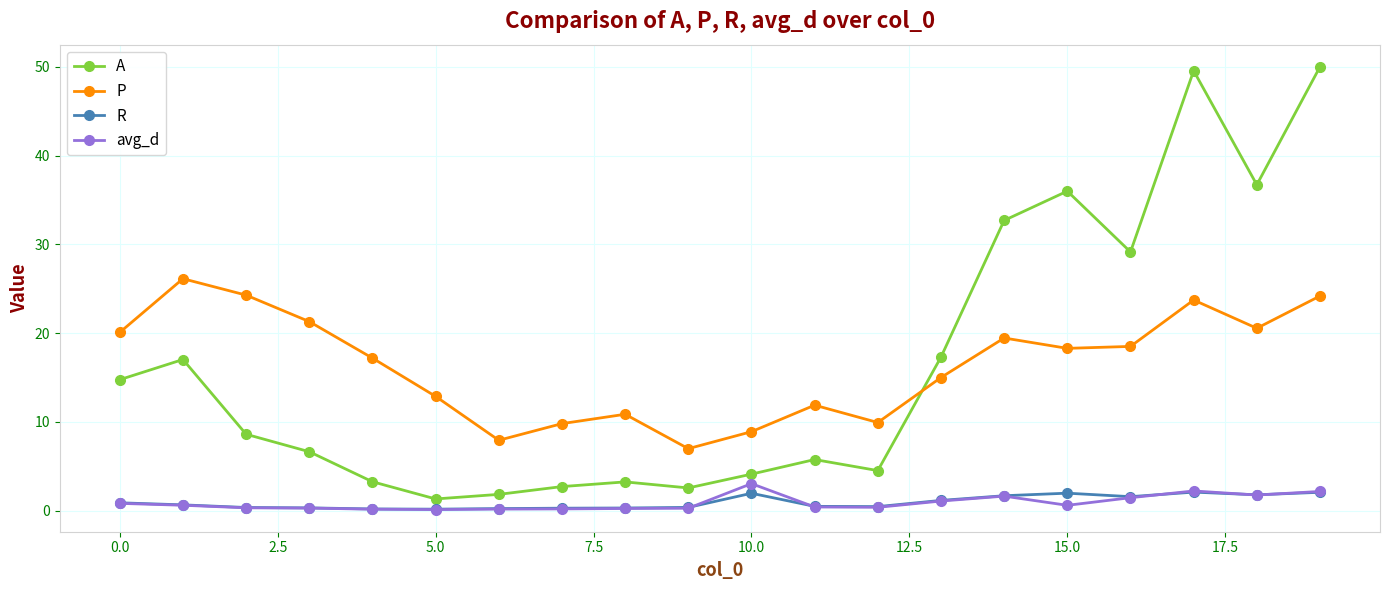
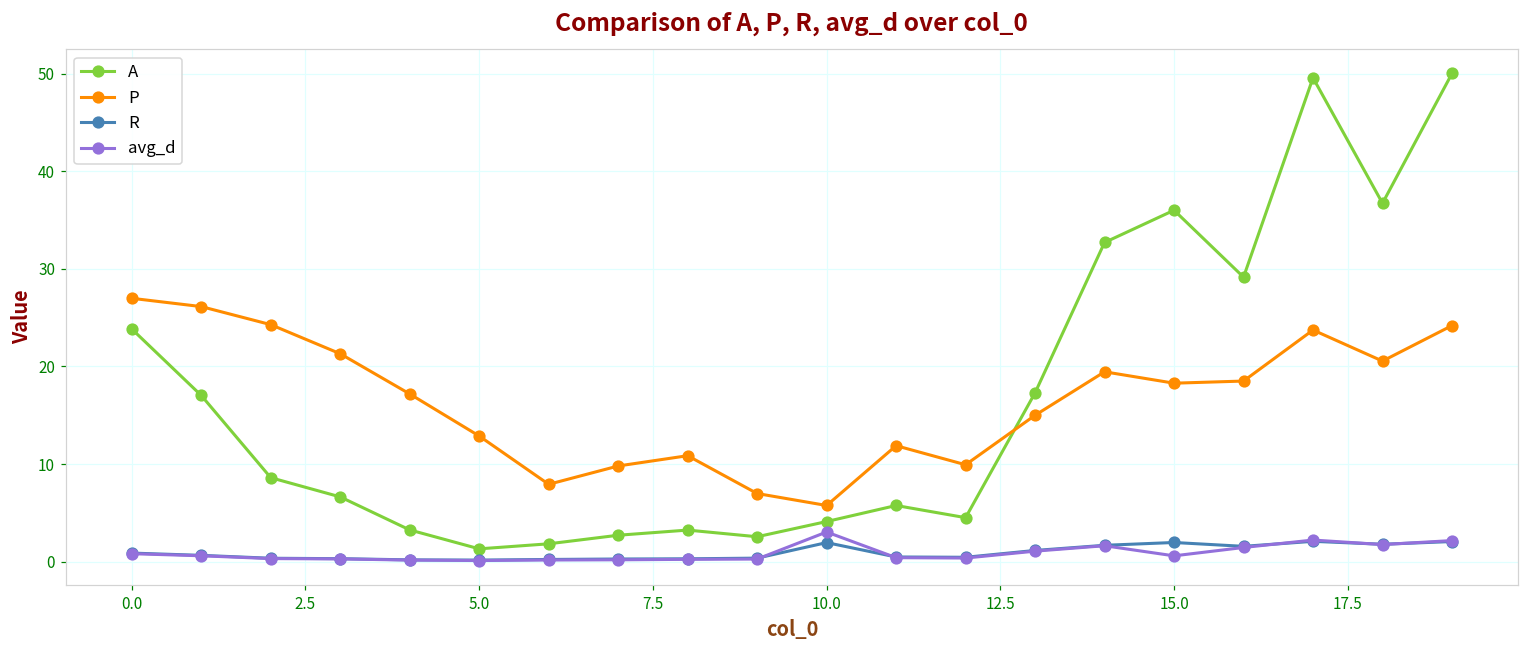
A, 0.0: 15 -> 24
P, 0.0: 20 -> 27
P, 10.0: 9 -> 6
